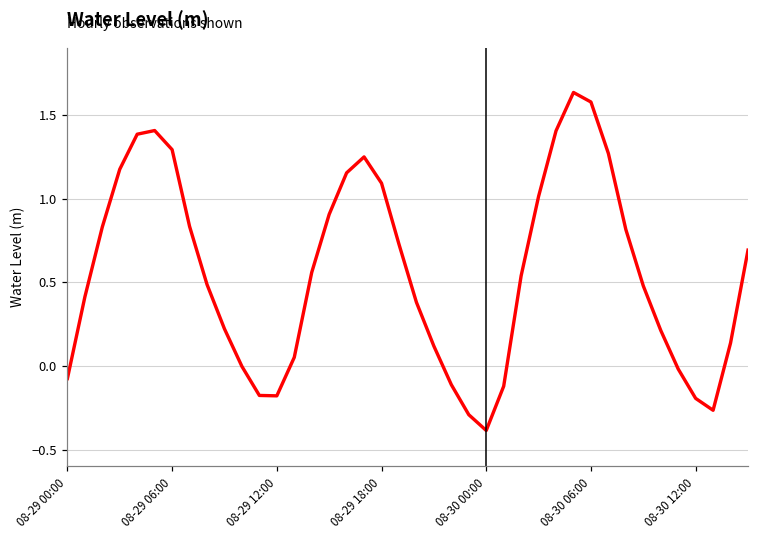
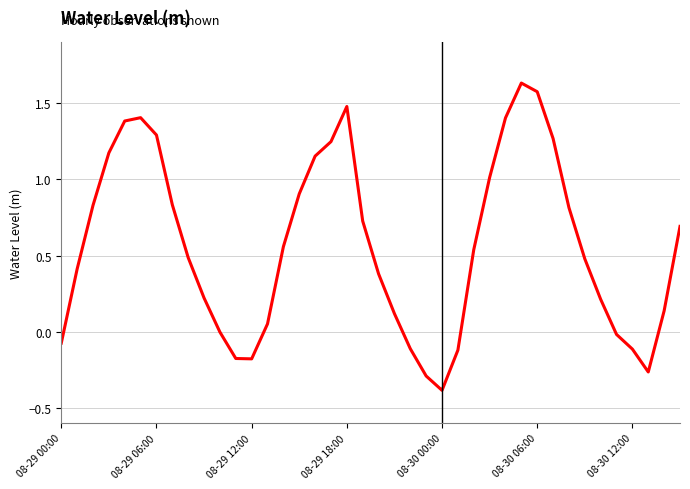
08-29 18:00: 1.09 -> 1.48
08-30 12:00: -0.19 -> -0.11
